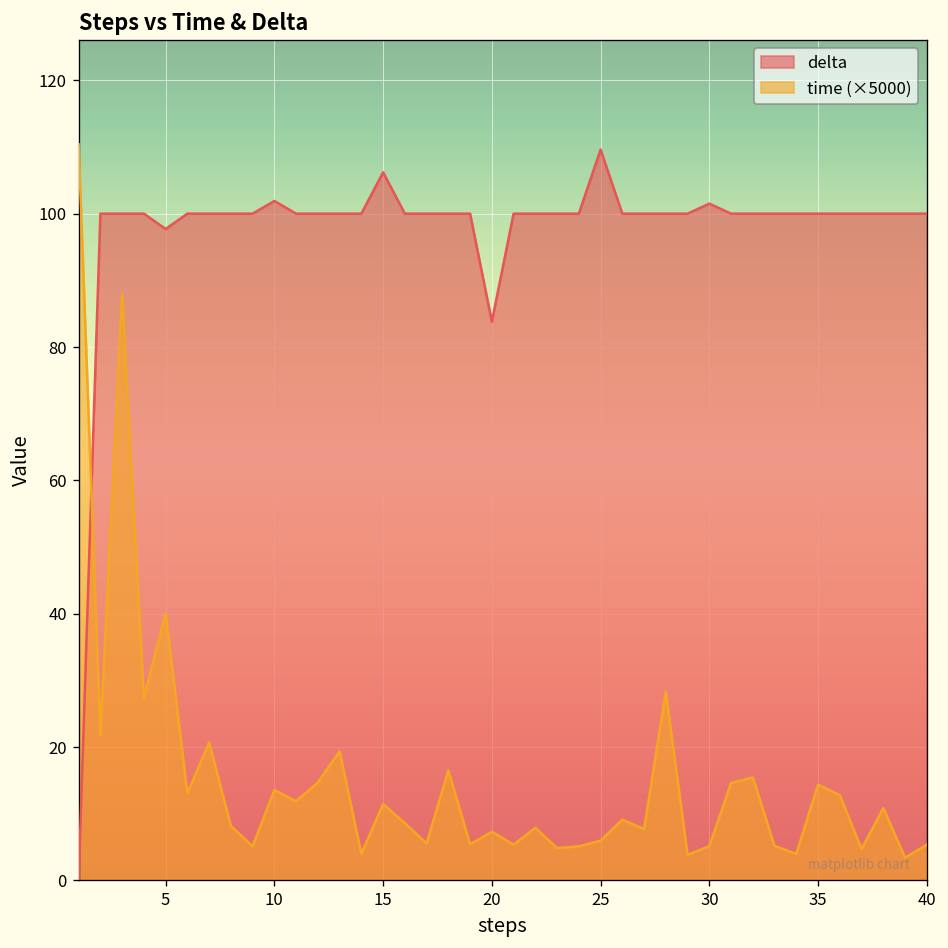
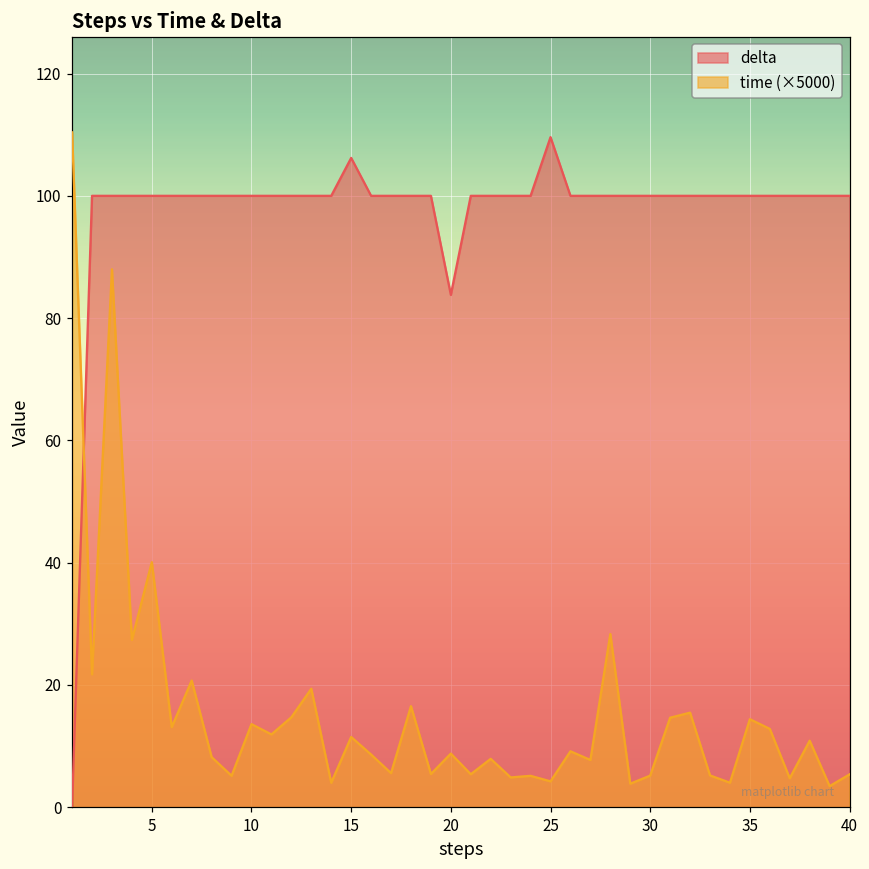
delta, 5: 98 -> 100
delta, 10: 102 -> 100
time (×5000), 20: 7 -> 9
time (×5000), 25: 6 -> 4
delta, 30: 102 -> 100
